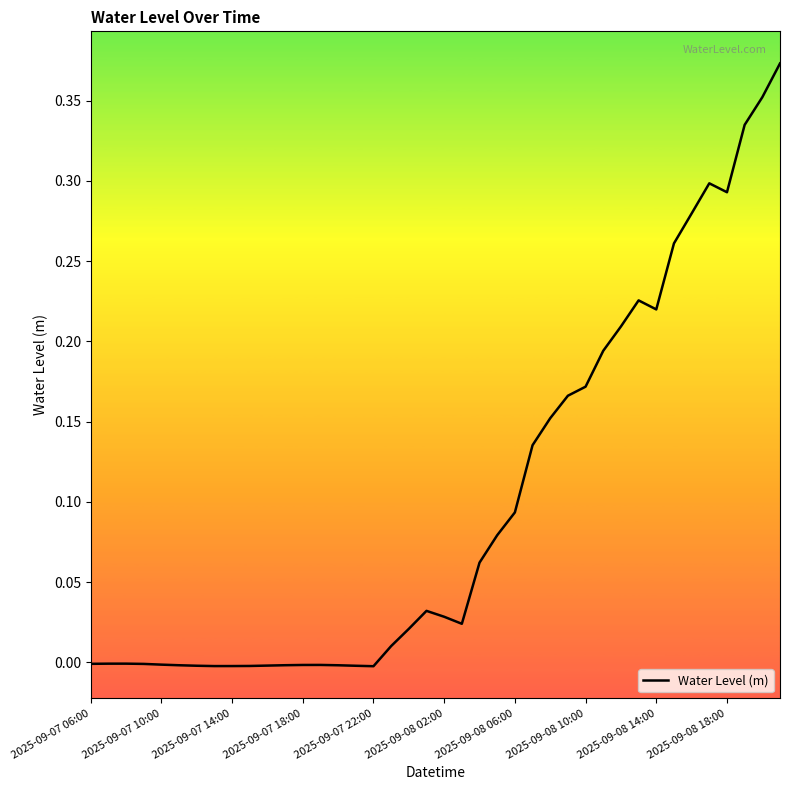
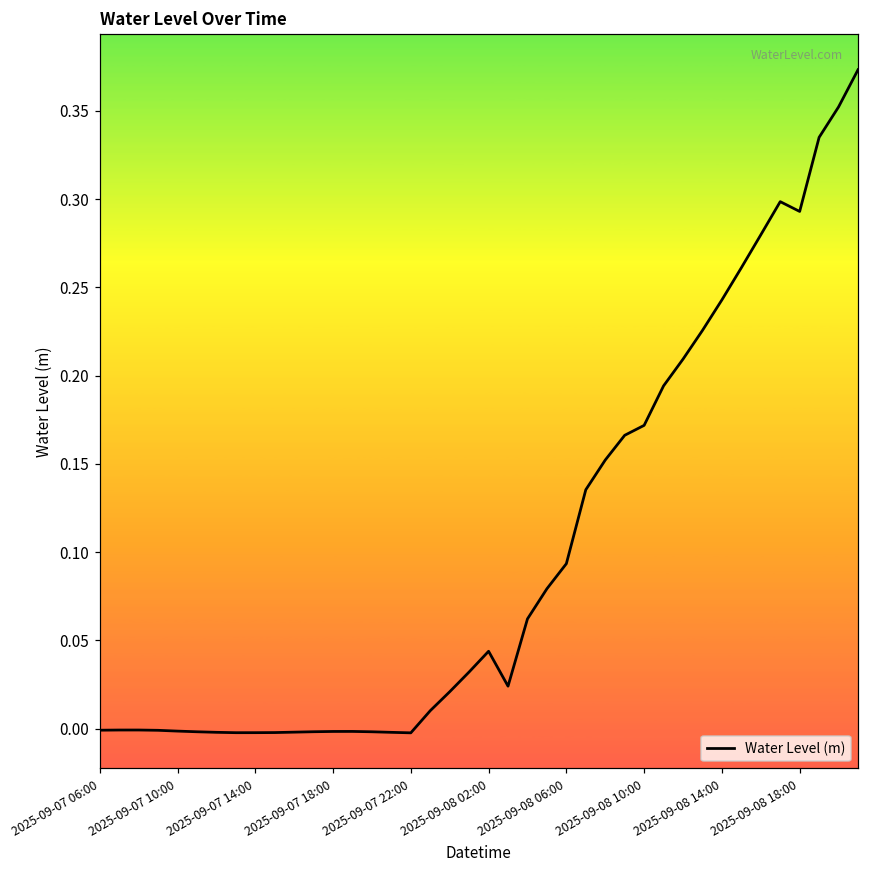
2025-09-08 02:00: 0.028 -> 0.044
2025-09-08 14:00: 0.220 -> 0.243
